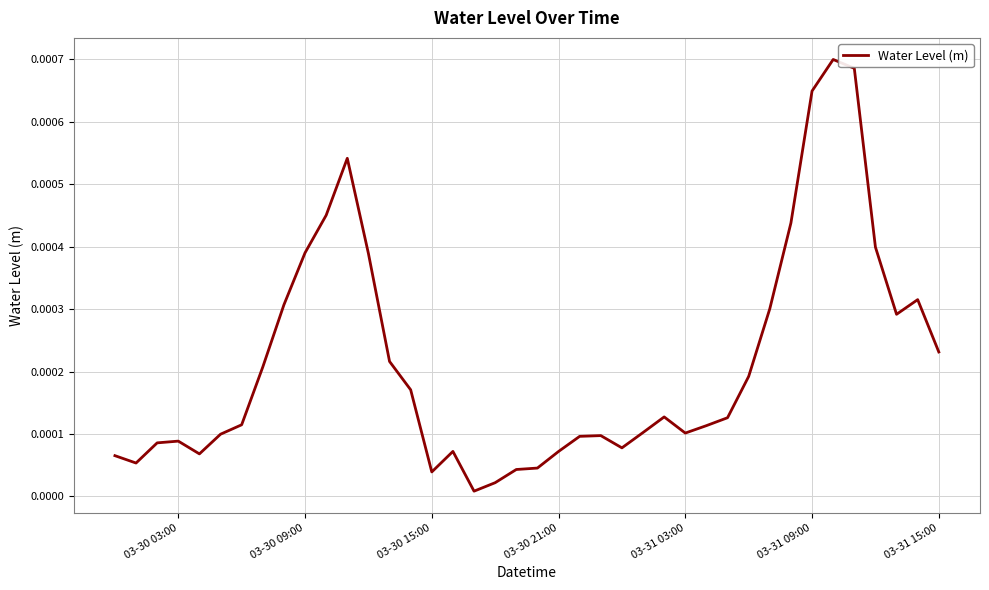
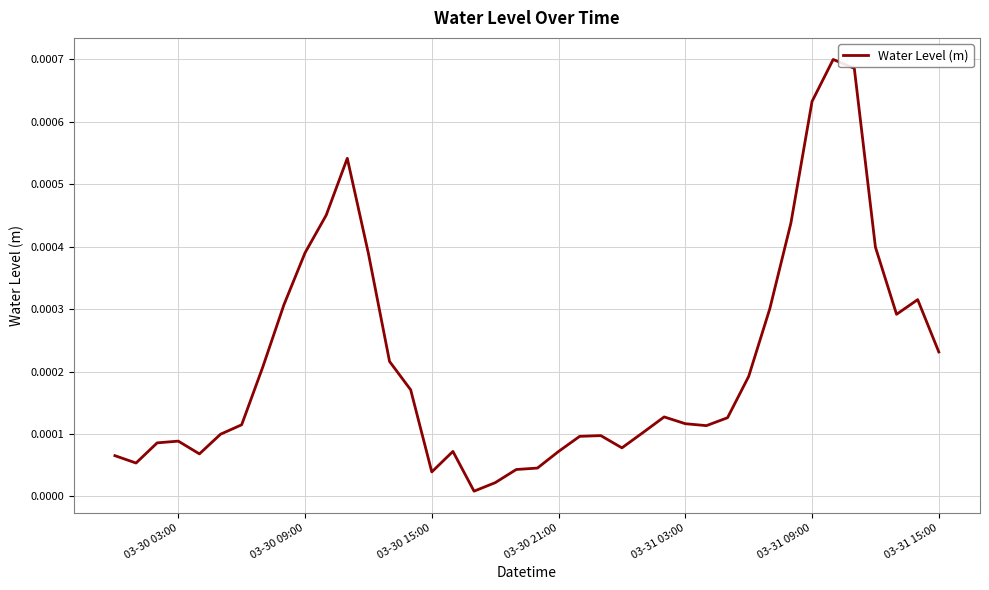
03-31 03:00: 0.00010 -> 0.00012
03-31 09:00: 0.00065 -> 0.00063
